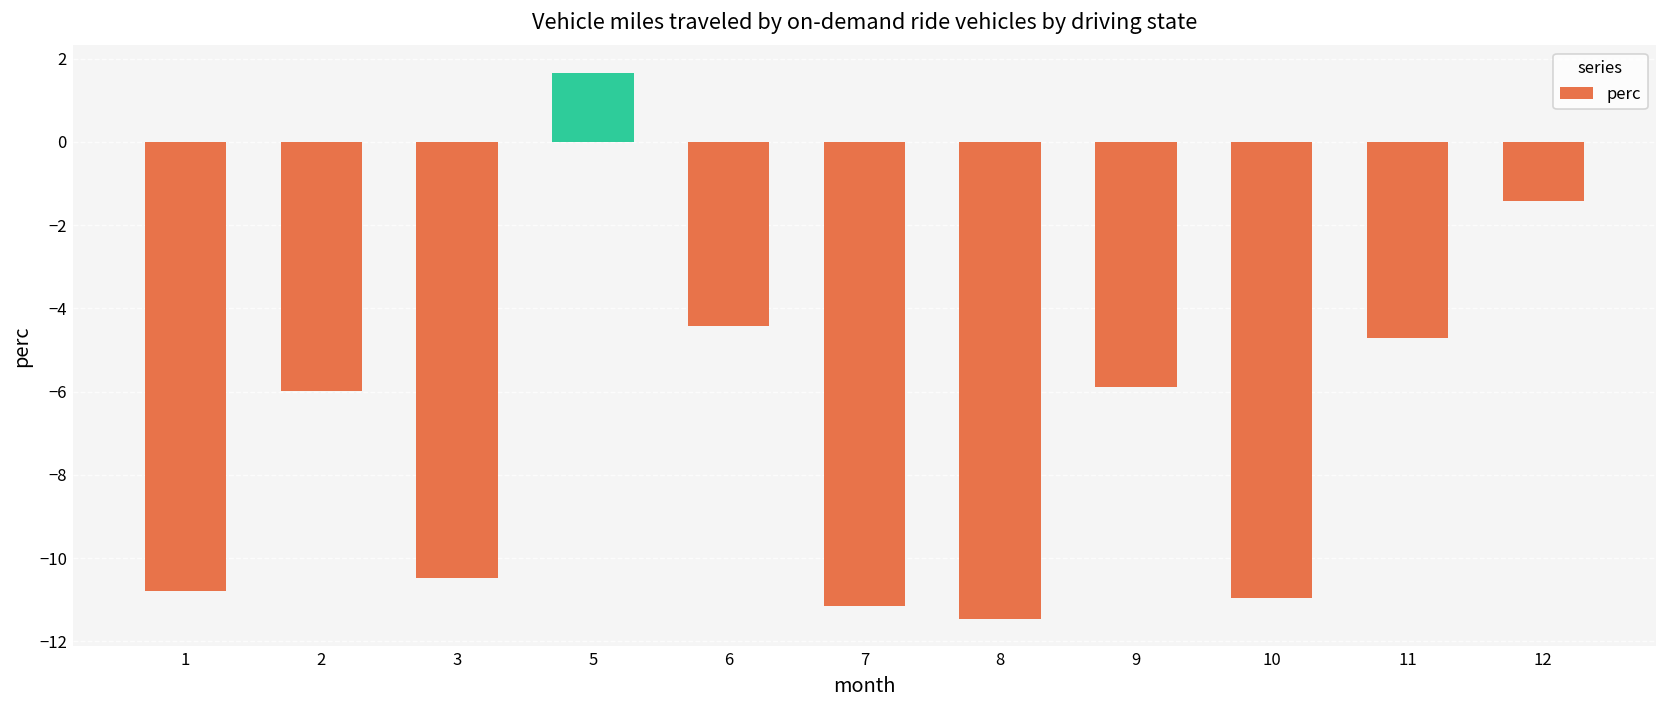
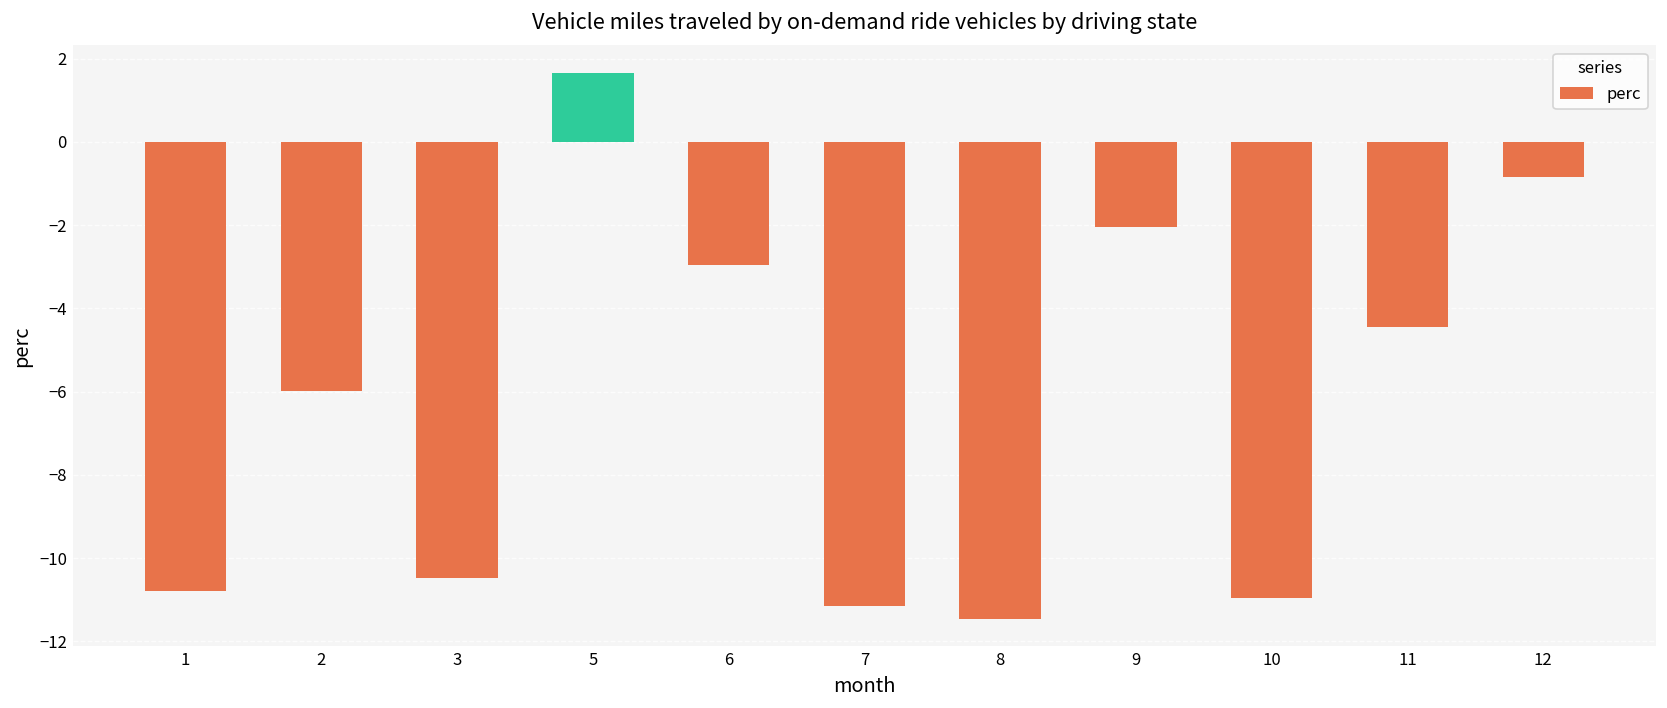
6: -4.4 -> -3.0
9: -5.9 -> -2.1
11: -4.7 -> -4.4
12: -1.4 -> -0.8
